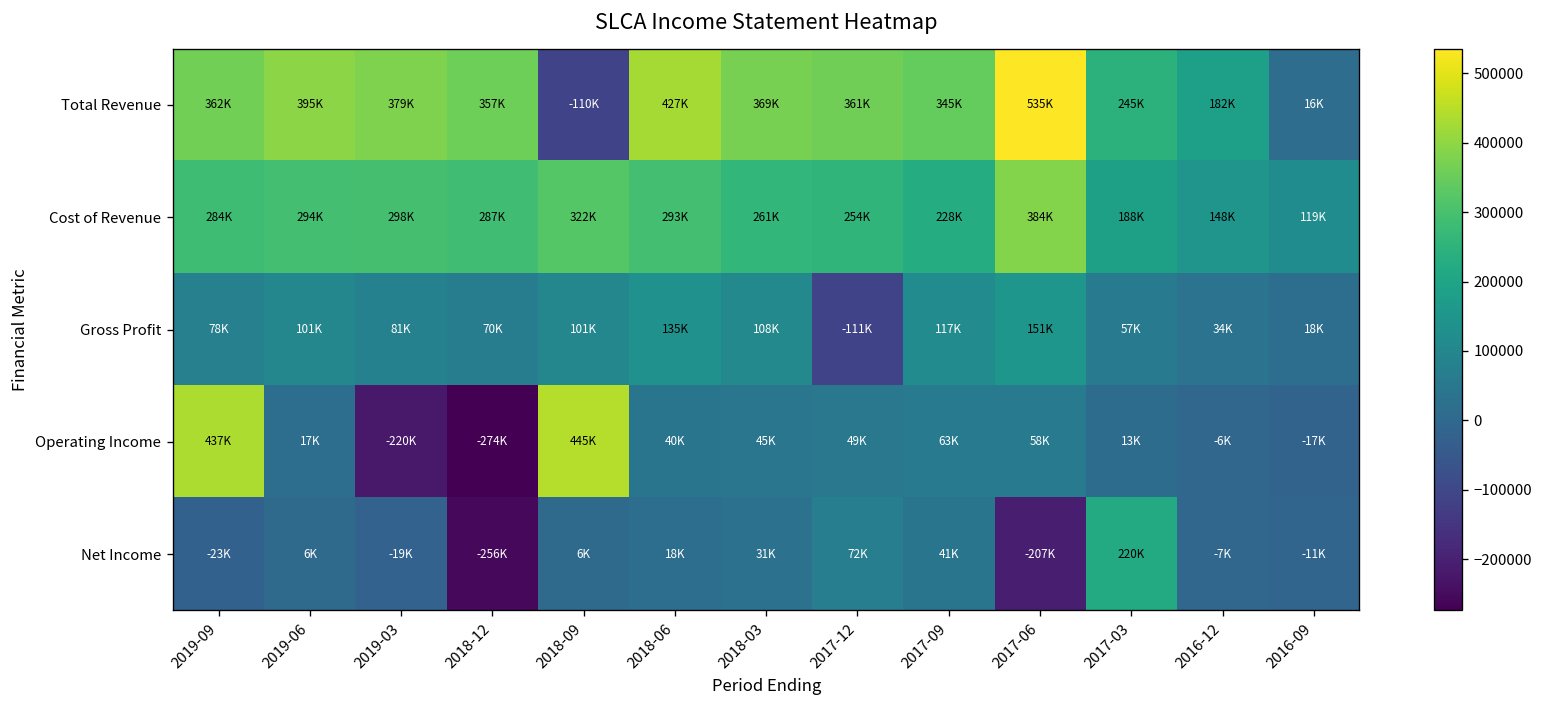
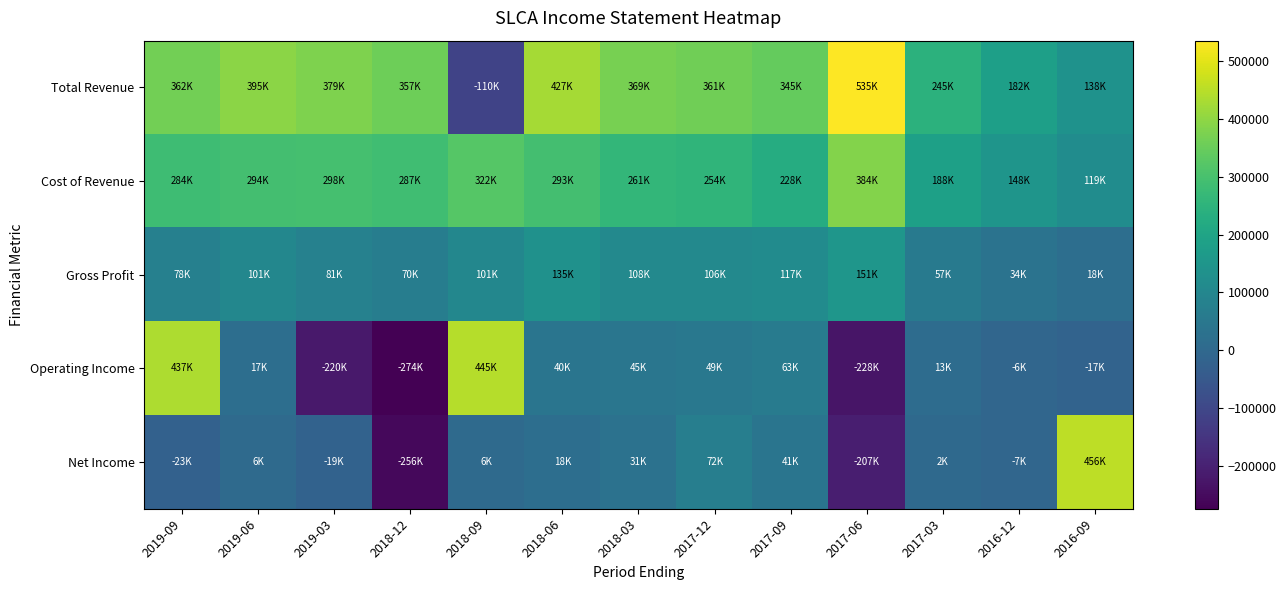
Total Revenue, 2016-09: 16K -> 138K
Gross Profit, 2017-12: -111K -> 106K
Operating Income, 2017-06: 58K -> -228K
Net Income, 2017-03: 220K -> 2K
Net Income, 2016-09: -11K -> 456K
